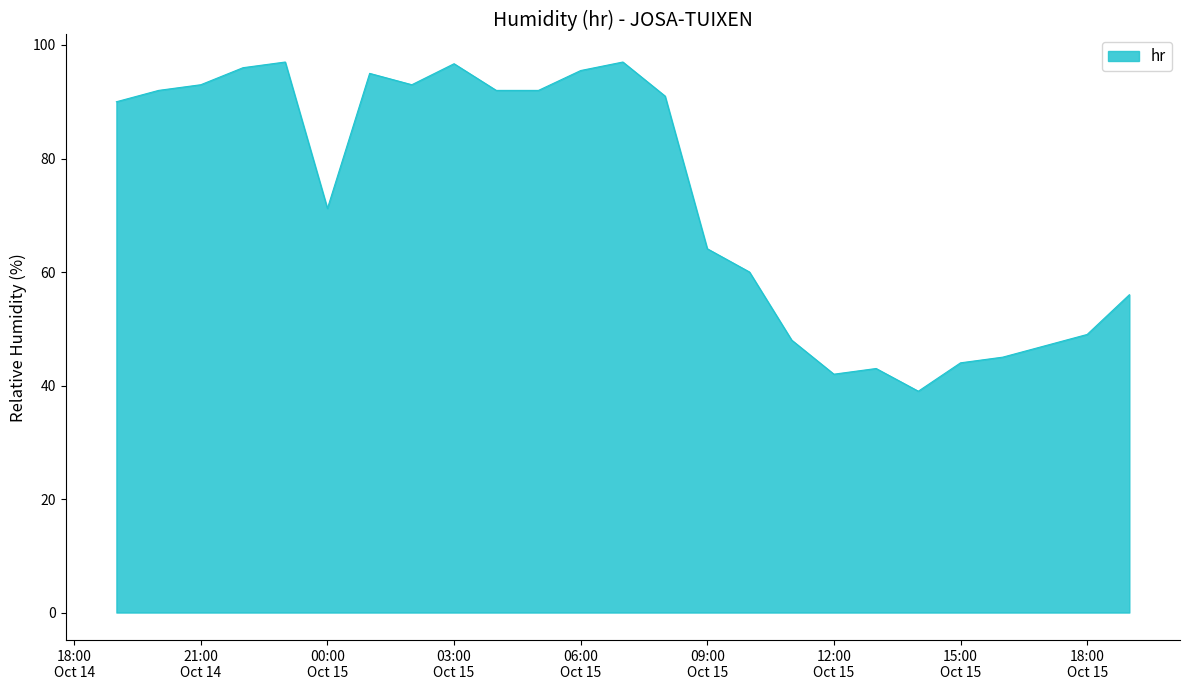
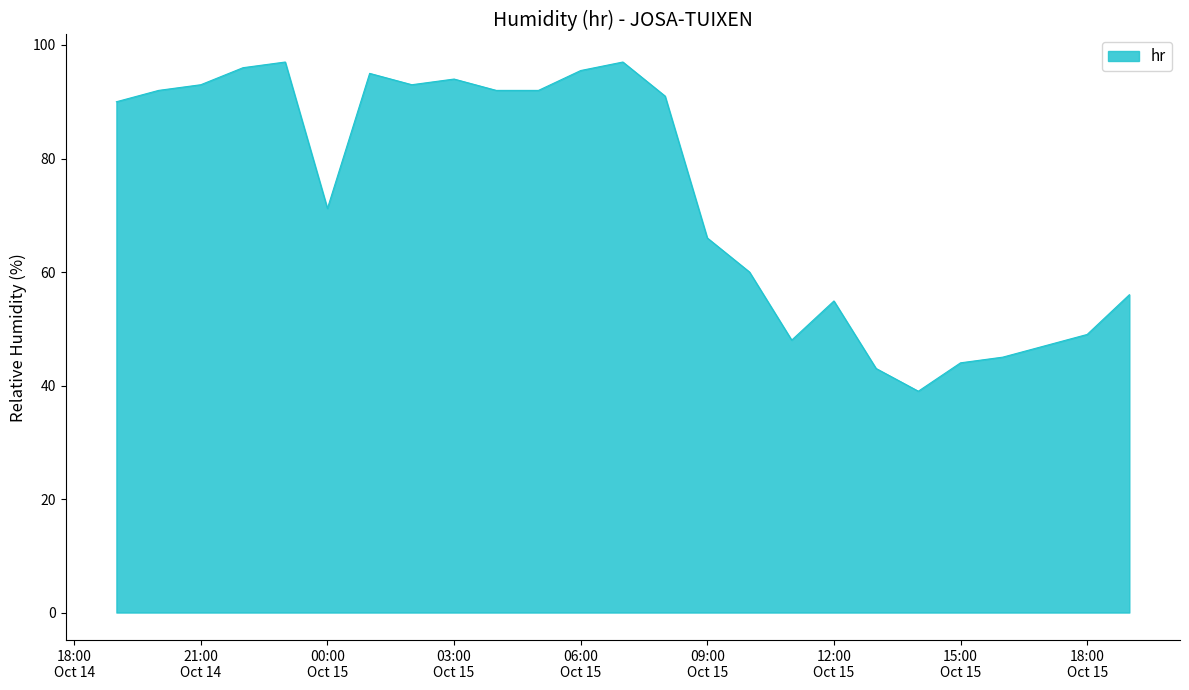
03:00 Oct 15: 97 -> 94
09:00 Oct 15: 64 -> 66
12:00 Oct 15: 42 -> 55
